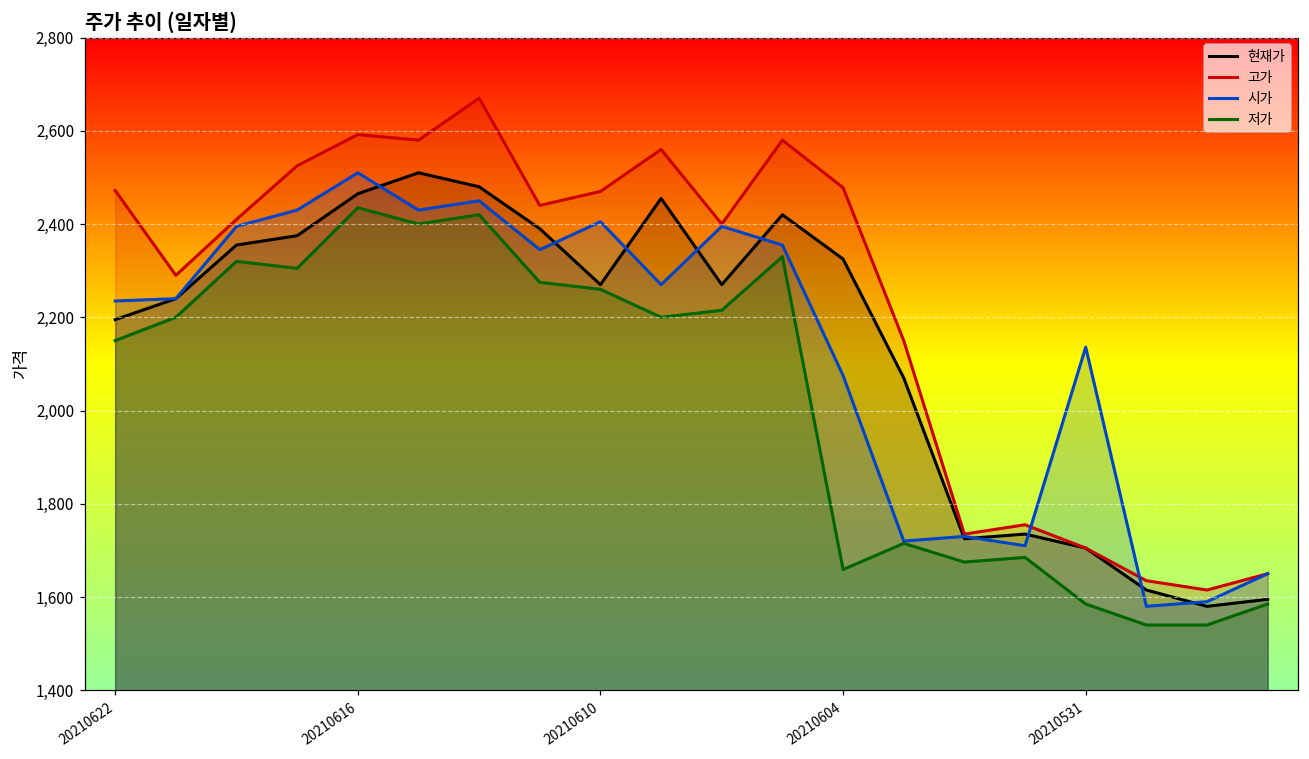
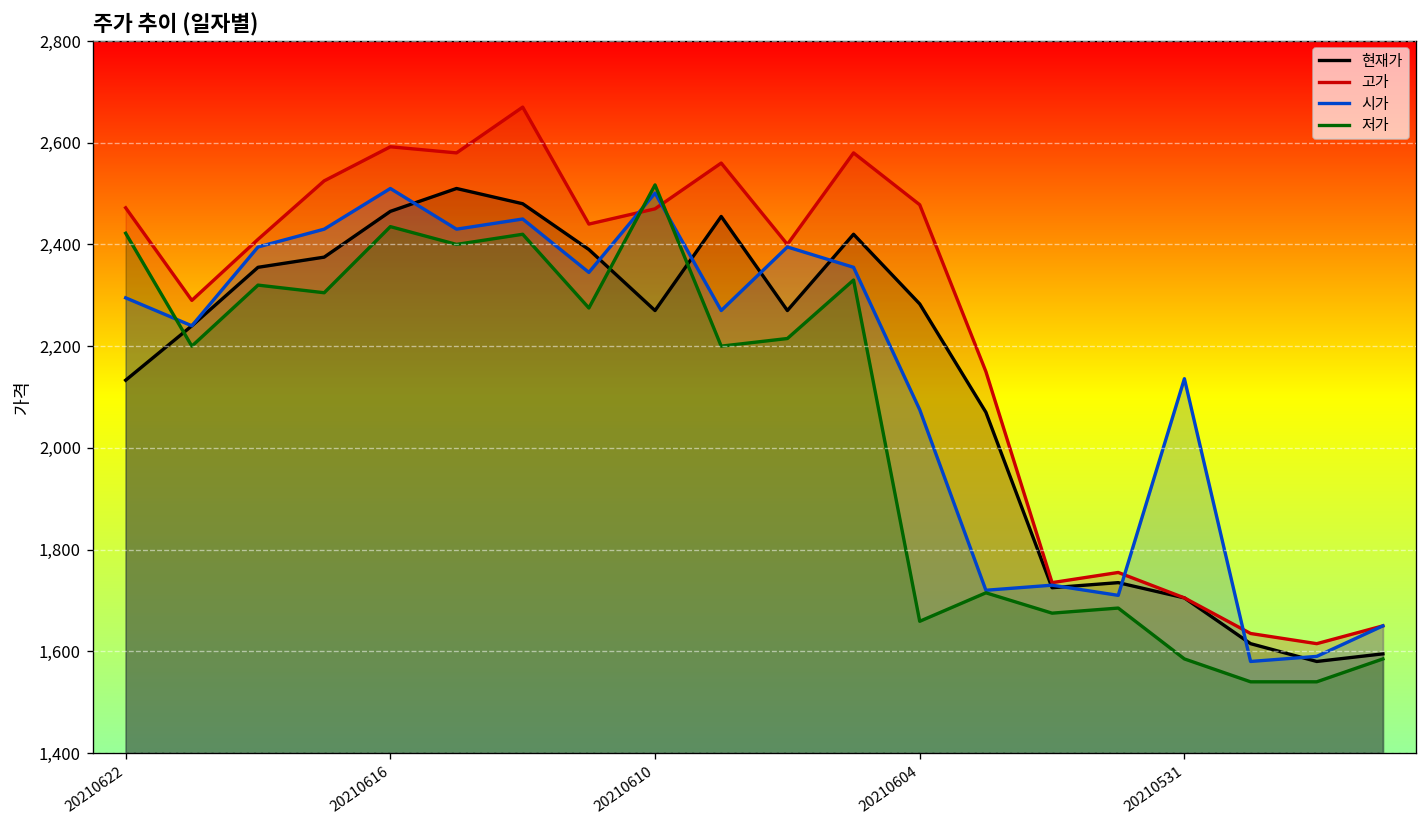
현재가, 20210622: 2,200 -> 2,130
시가, 20210622: 2,240 -> 2,300
저가, 20210622: 2,150 -> 2,420
시가, 20210610: 2,410 -> 2,500
저가, 20210610: 2,260 -> 2,520
현재가, 20210604: 2,330 -> 2,280
